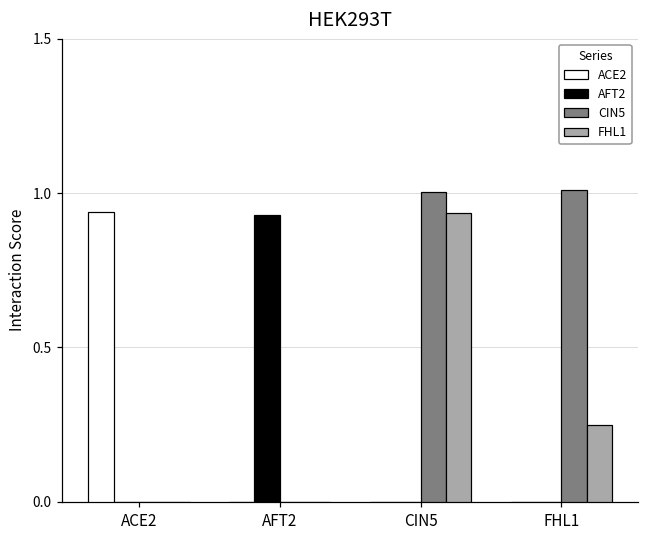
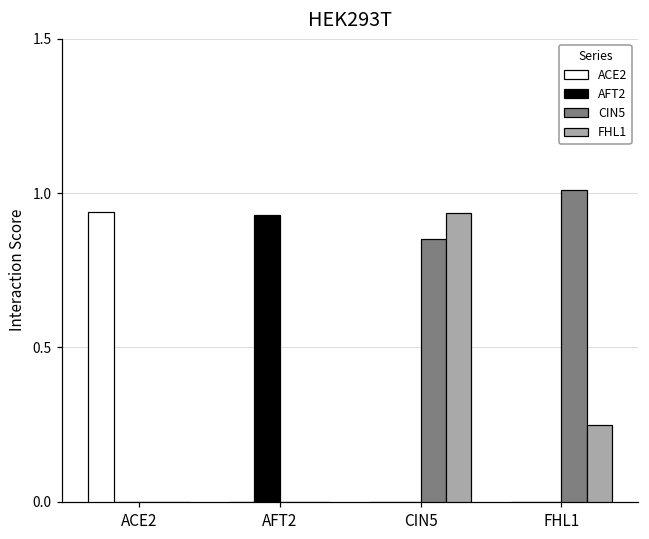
CIN5, CIN5: 1.00 -> 0.85
